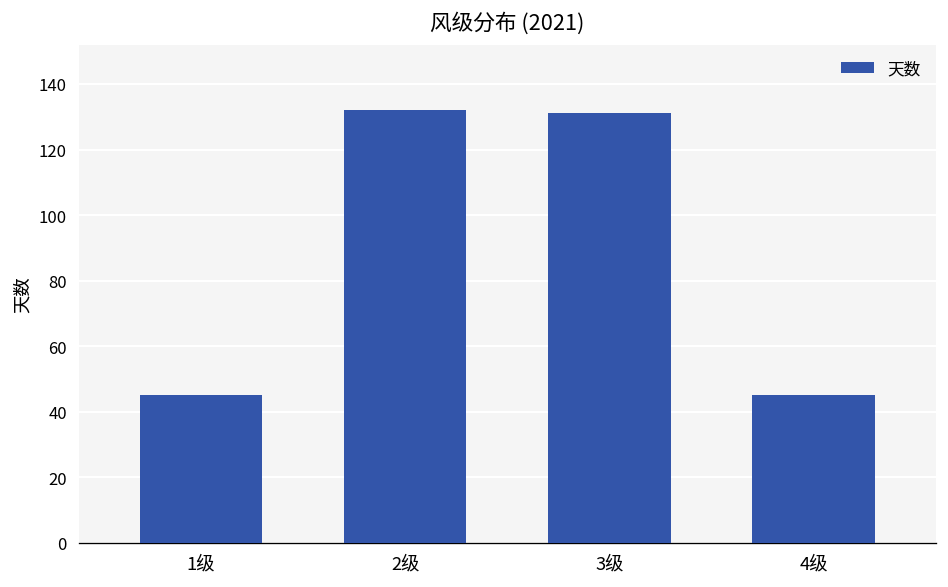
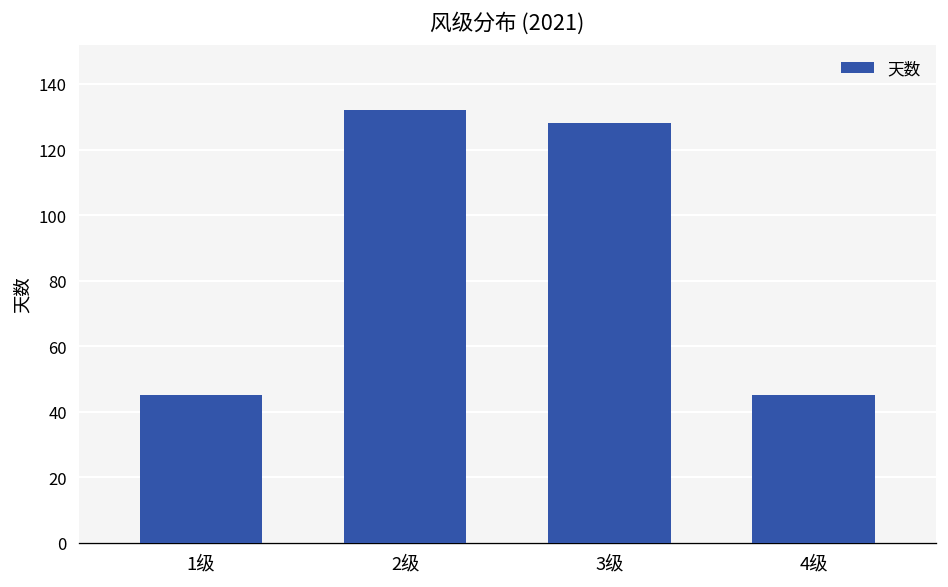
3级: 131 -> 128
